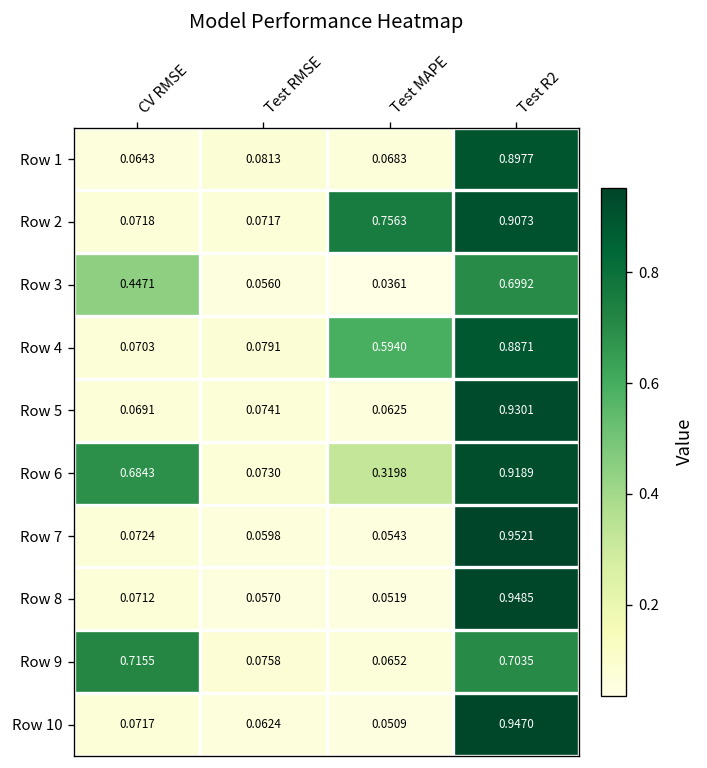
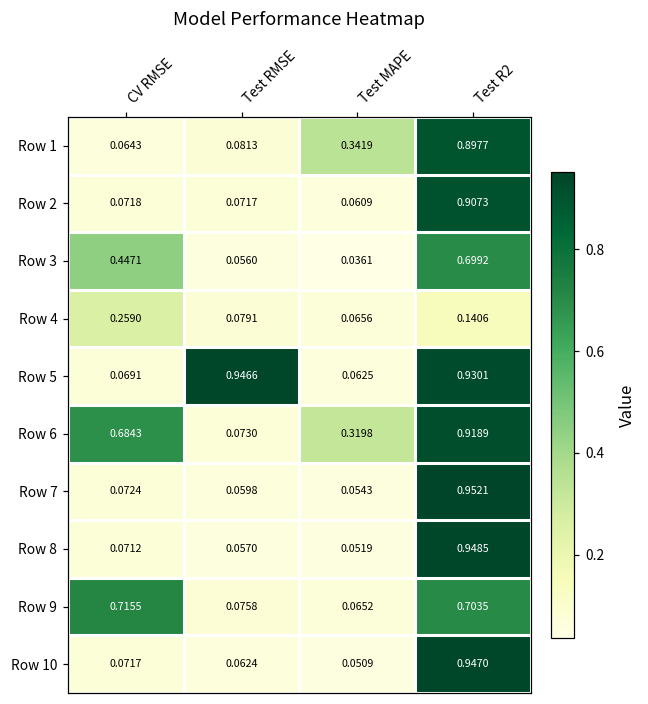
Row 1, Test MAPE: 0.0683 -> 0.3419
Row 2, Test MAPE: 0.7563 -> 0.0609
Row 4, CV RMSE: 0.0703 -> 0.2590
Row 4, Test MAPE: 0.5940 -> 0.0656
Row 4, Test R2: 0.8871 -> 0.1406
Row 5, Test RMSE: 0.0741 -> 0.9466
